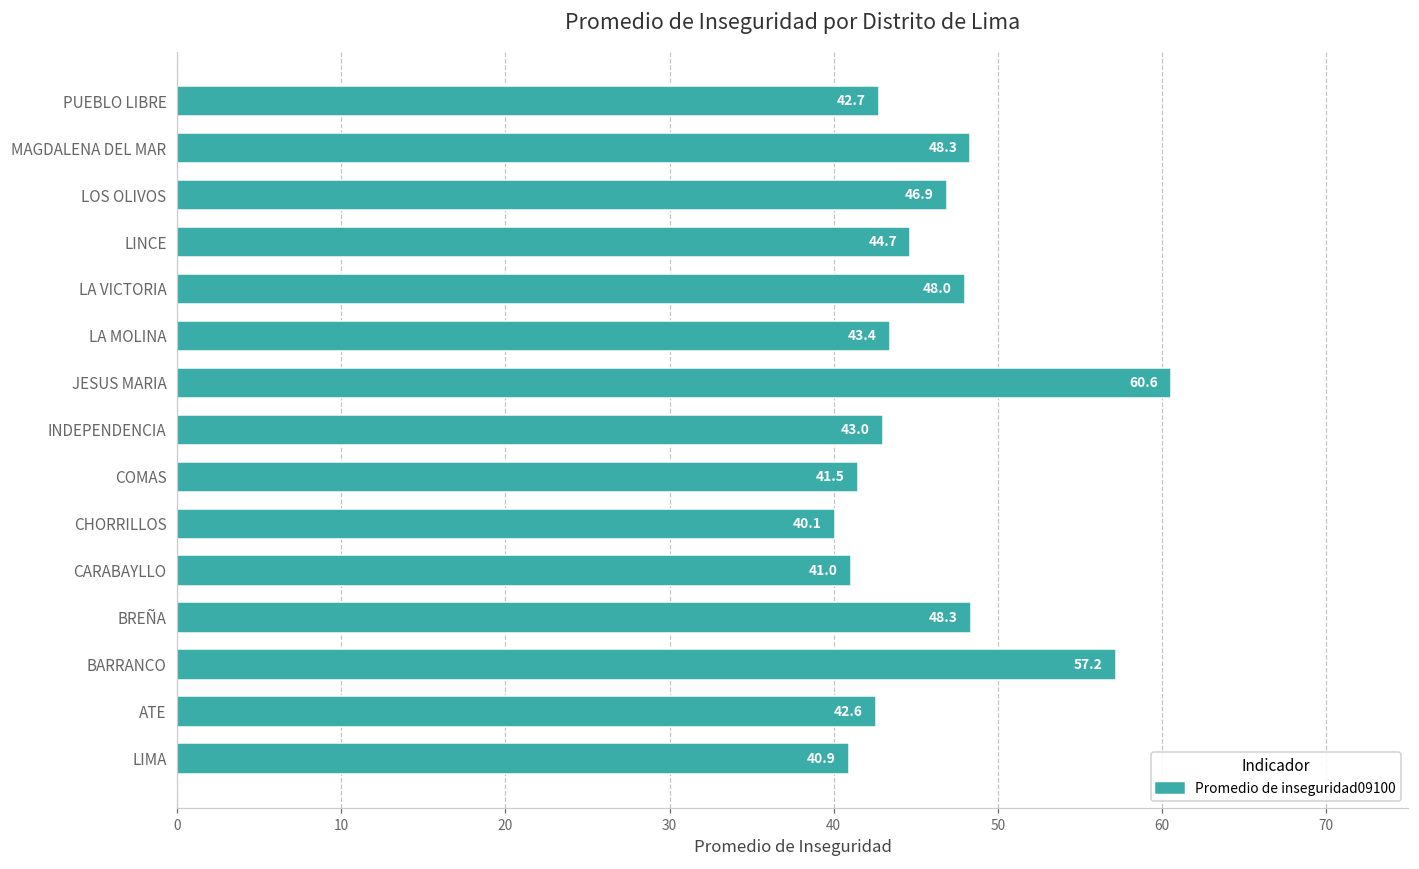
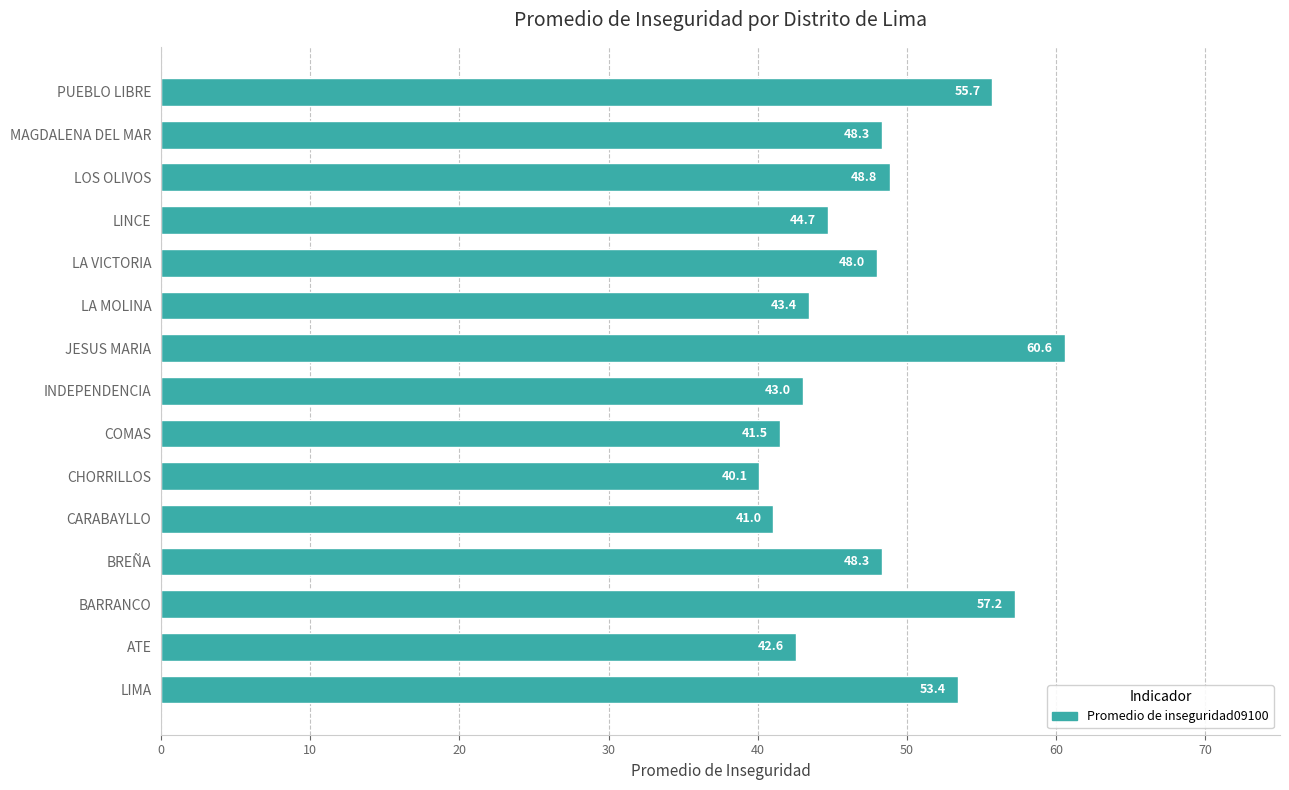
PUEBLO LIBRE: 42.7 -> 55.7
LOS OLIVOS: 46.9 -> 48.8
LIMA: 40.9 -> 53.4
